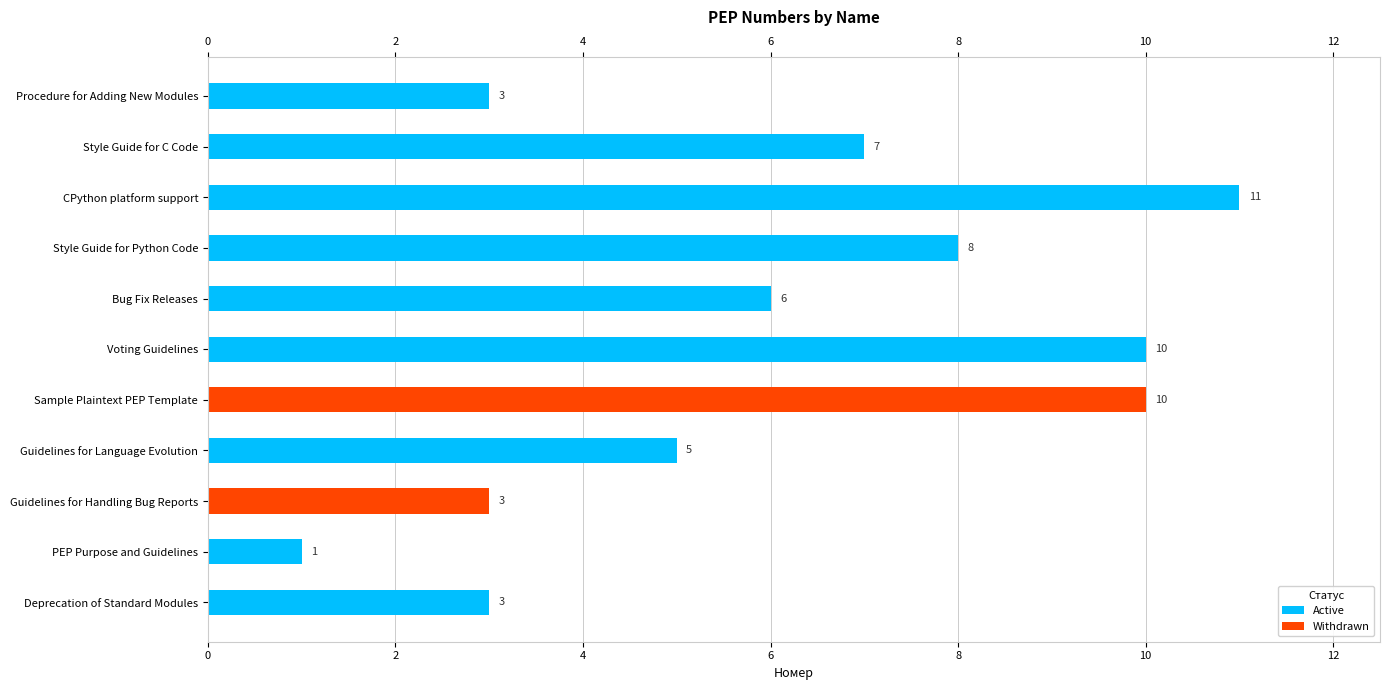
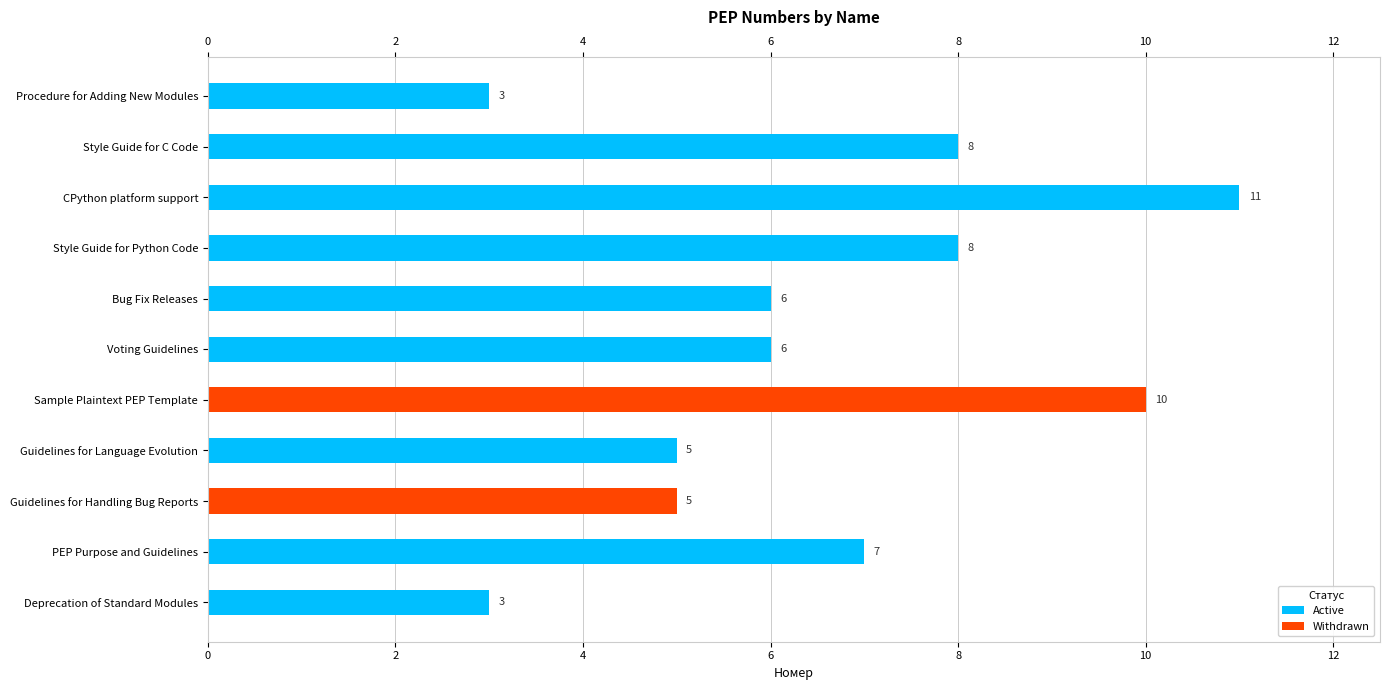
Style Guide for C Code: 7 -> 8
Voting Guidelines: 10 -> 6
Guidelines for Handling Bug Reports: 3 -> 5
PEP Purpose and Guidelines: 1 -> 7
